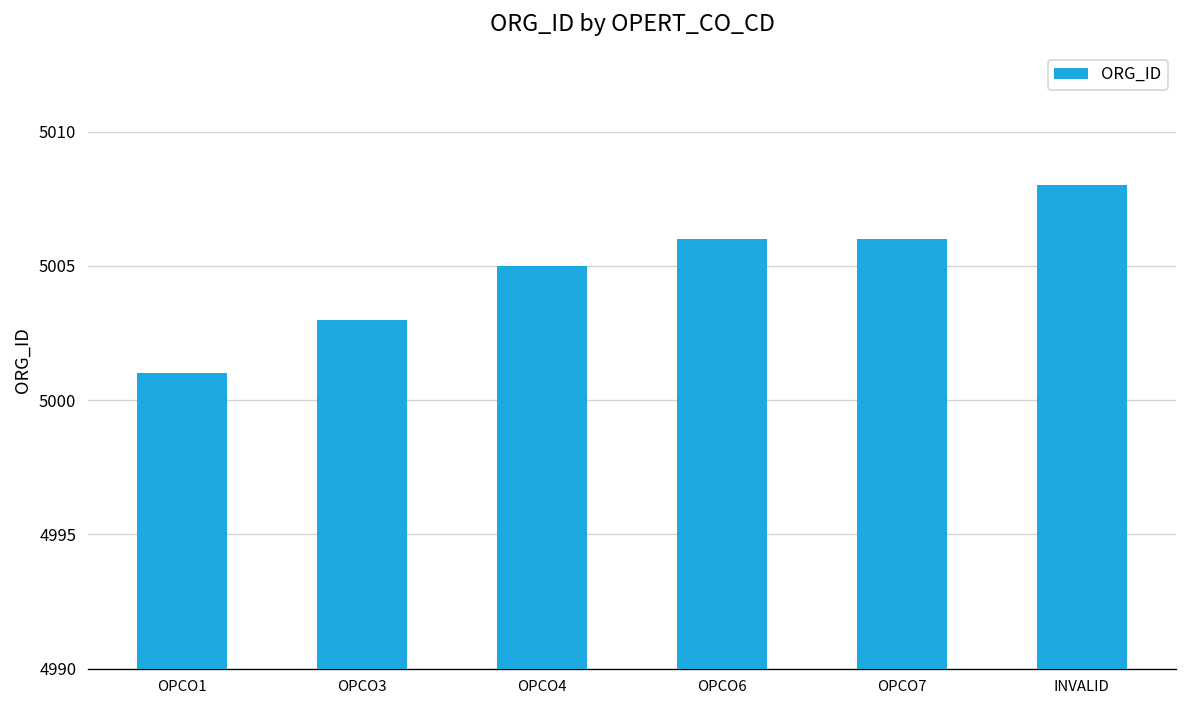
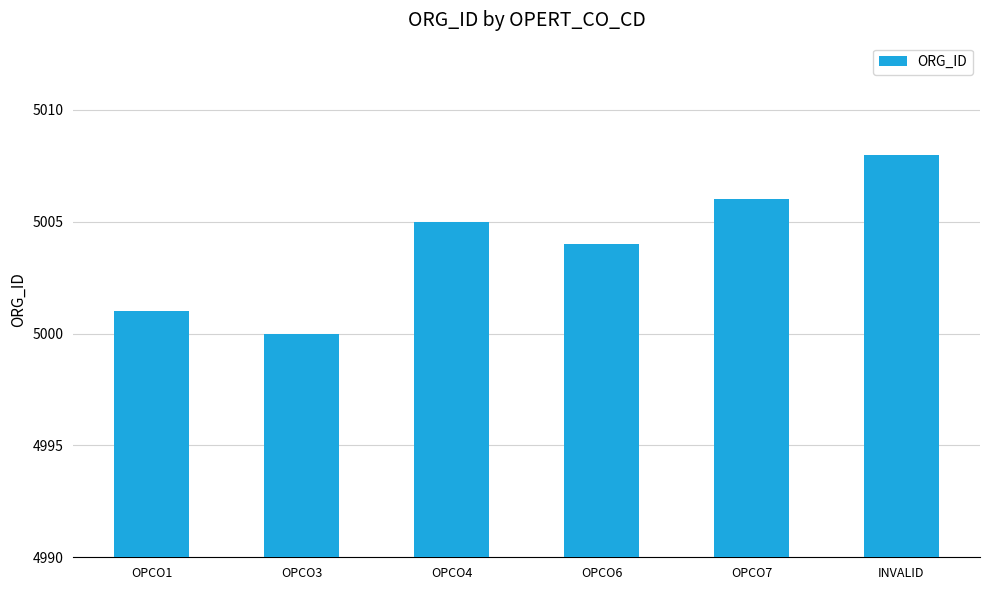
OPCO3: 5003 -> 5000
OPCO6: 5006 -> 5004
